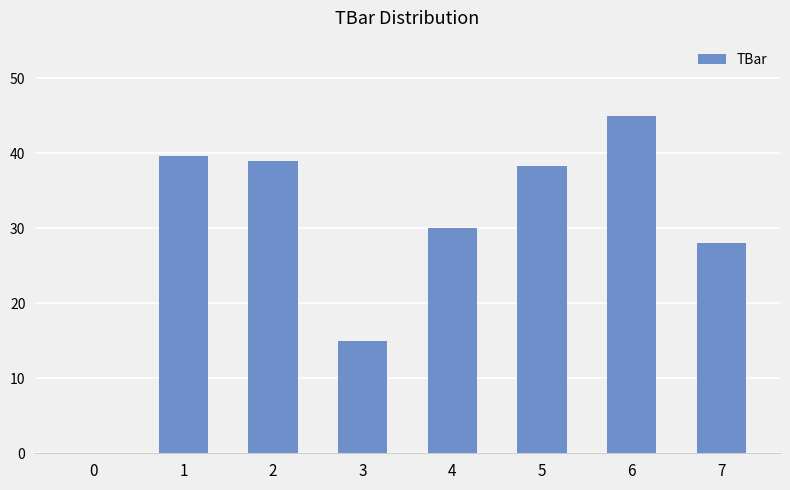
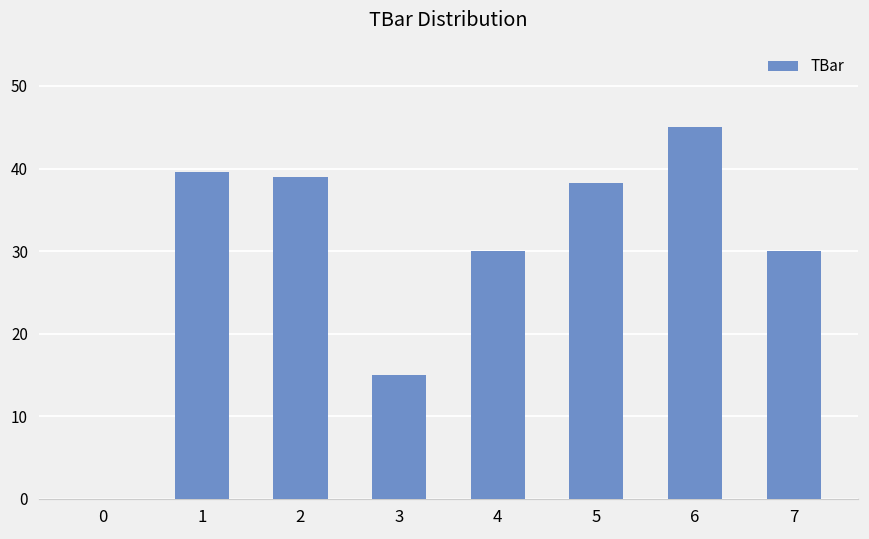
7: 28 -> 30
